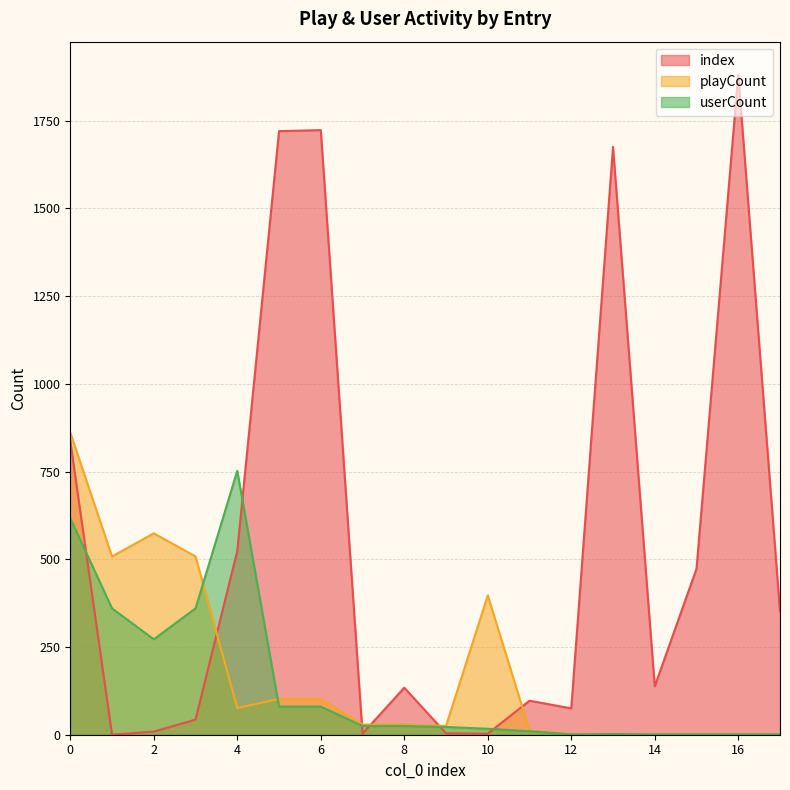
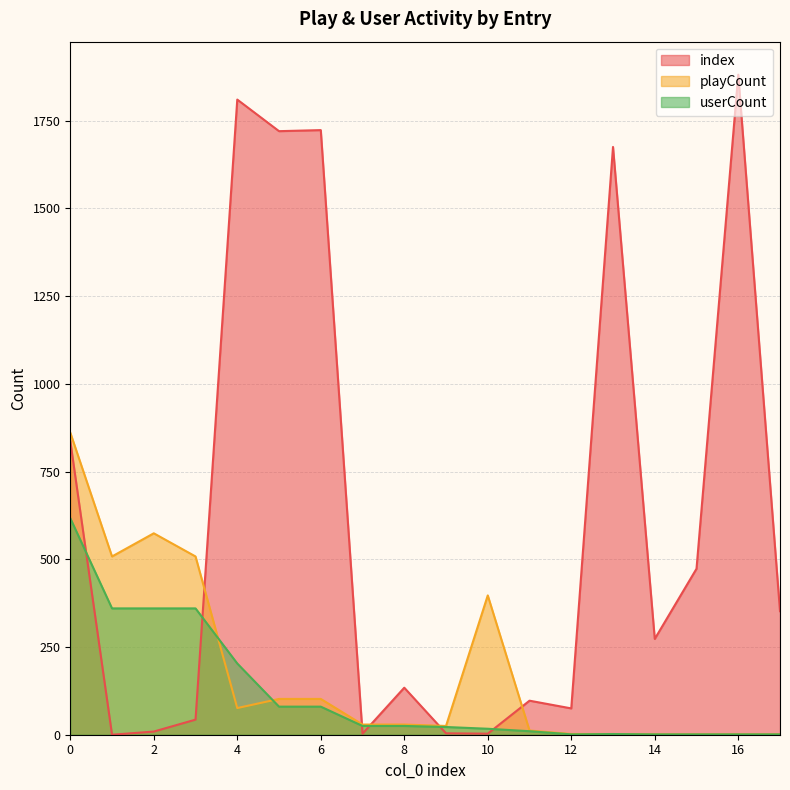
userCount, 2: 270 -> 360
index, 4: 520 -> 1810
userCount, 4: 750 -> 200
index, 14: 140 -> 270
